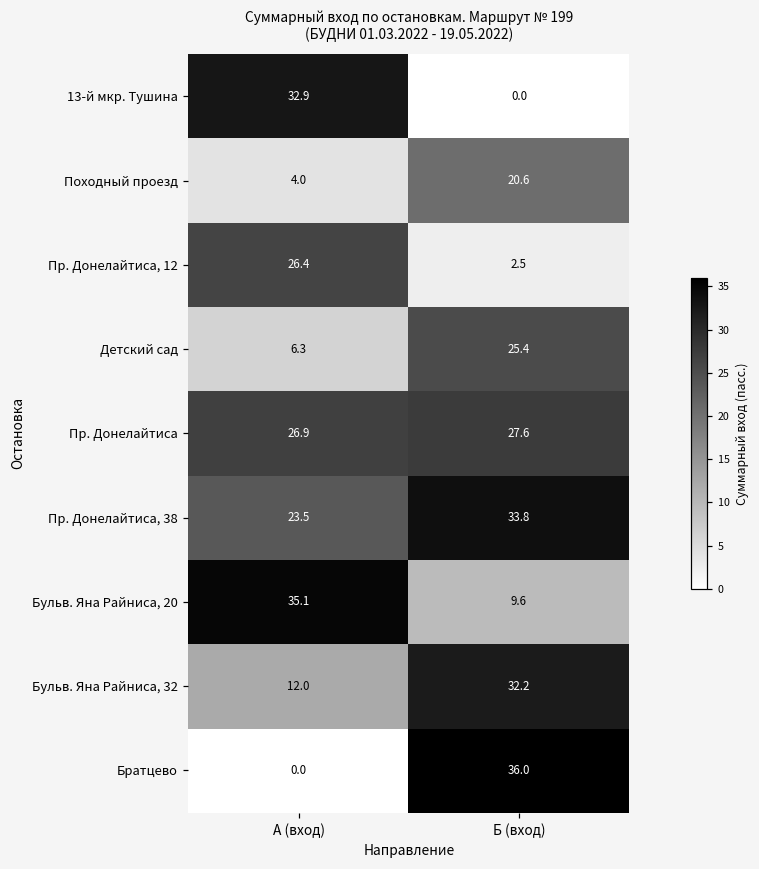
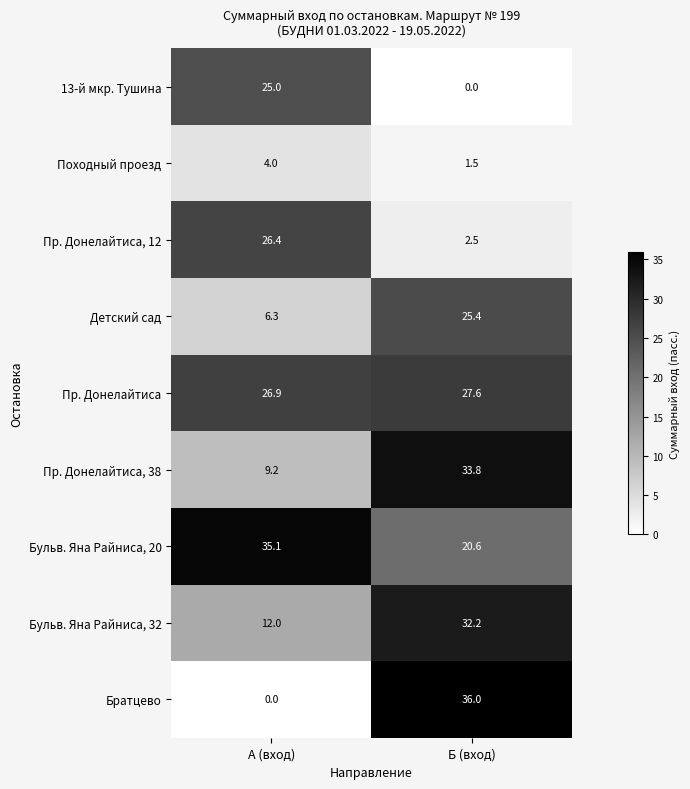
13-й мкр. Тушина, А (вход): 32.9 -> 25.0
Походный проезд, Б (вход): 20.6 -> 1.5
Пр. Донелайтиса, 38, А (вход): 23.5 -> 9.2
Бульв. Яна Райниса, 20, Б (вход): 9.6 -> 20.6
